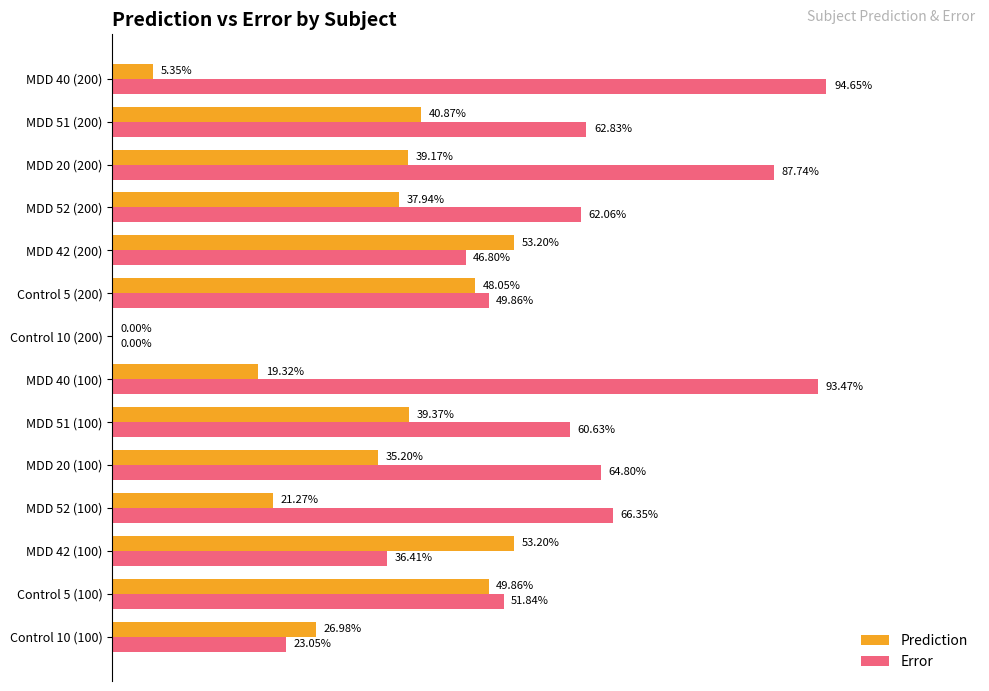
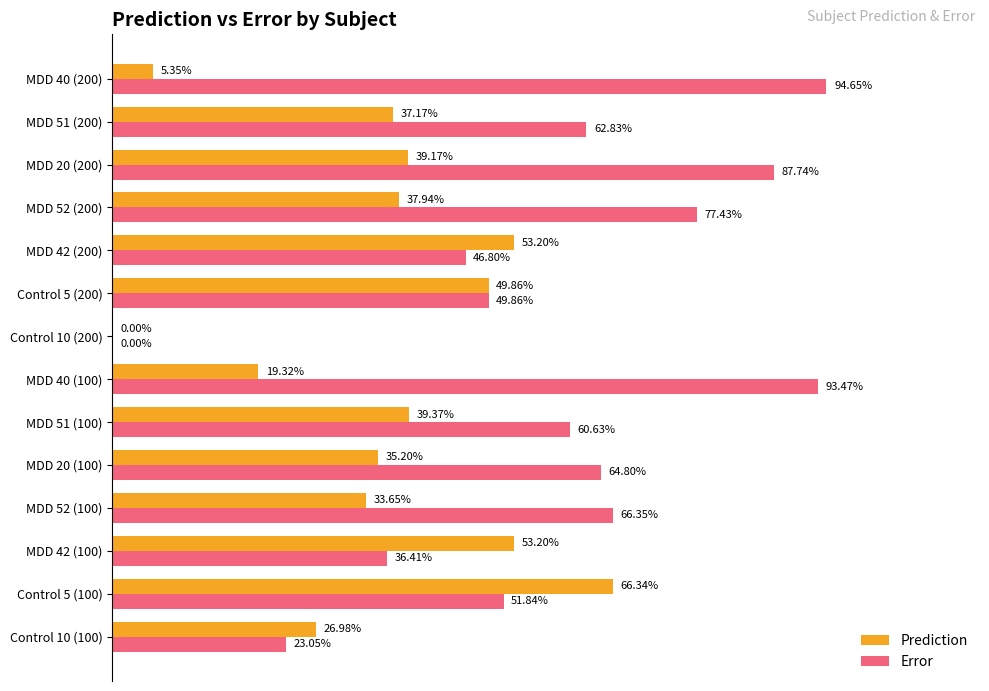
Prediction, MDD 51 (200): 40.87% -> 37.17%
Error, MDD 52 (200): 62.06% -> 77.43%
Prediction, Control 5 (200): 48.05% -> 49.86%
Prediction, MDD 52 (100): 21.27% -> 33.65%
Prediction, Control 5 (100): 49.86% -> 66.34%
